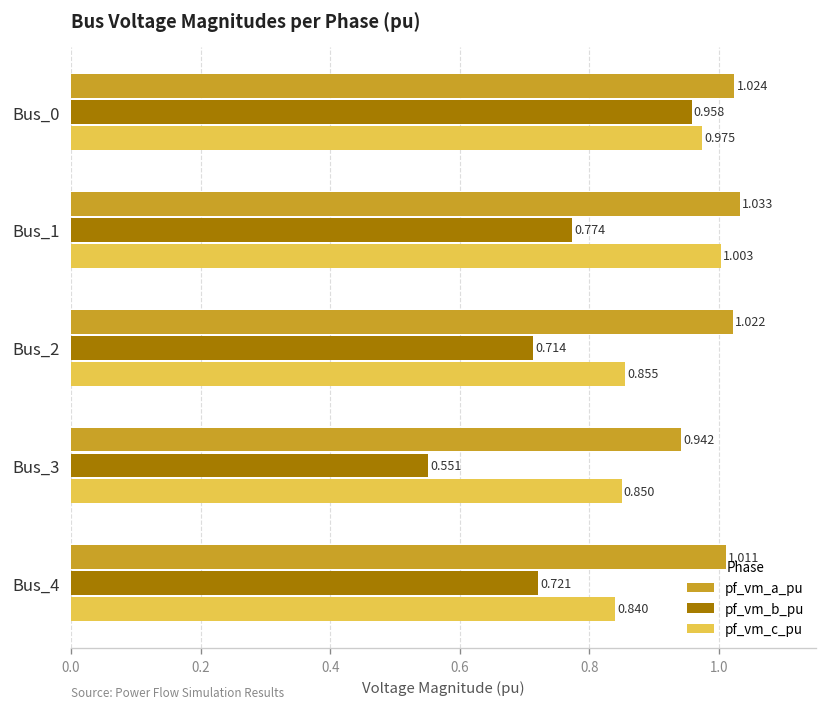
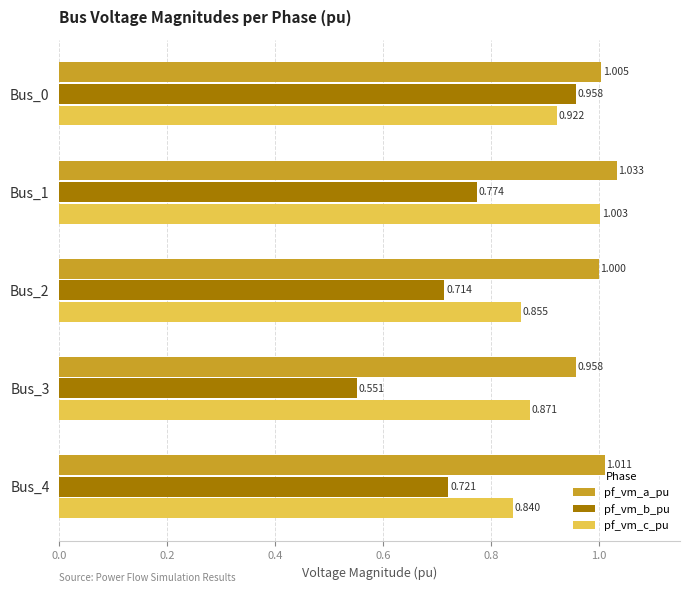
pf_vm_a_pu, Bus_0: 1.024 -> 1.005
pf_vm_c_pu, Bus_0: 0.975 -> 0.922
pf_vm_a_pu, Bus_2: 1.022 -> 1.000
pf_vm_a_pu, Bus_3: 0.942 -> 0.958
pf_vm_c_pu, Bus_3: 0.850 -> 0.871
